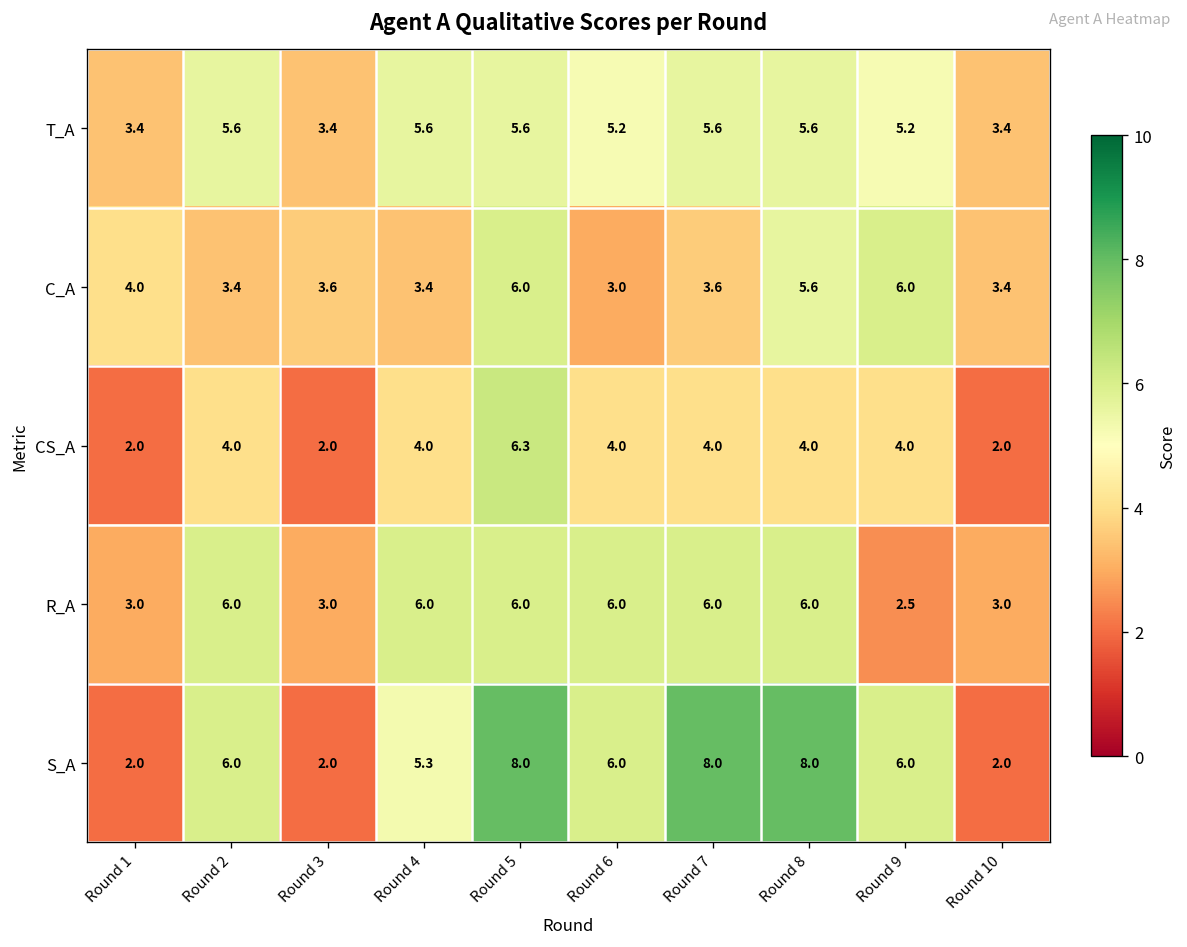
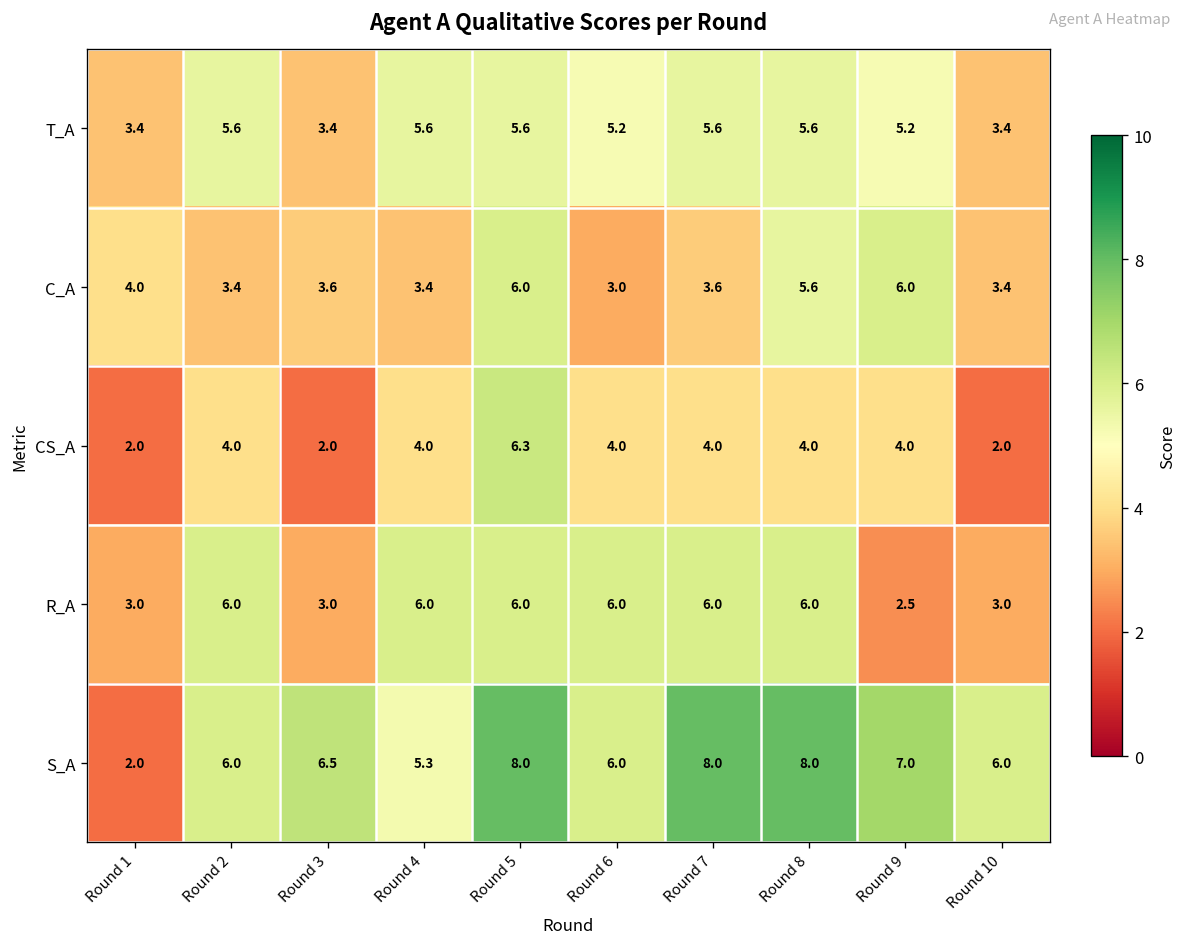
S_A, Round 3: 2.0 -> 6.5
S_A, Round 9: 6.0 -> 7.0
S_A, Round 10: 2.0 -> 6.0
